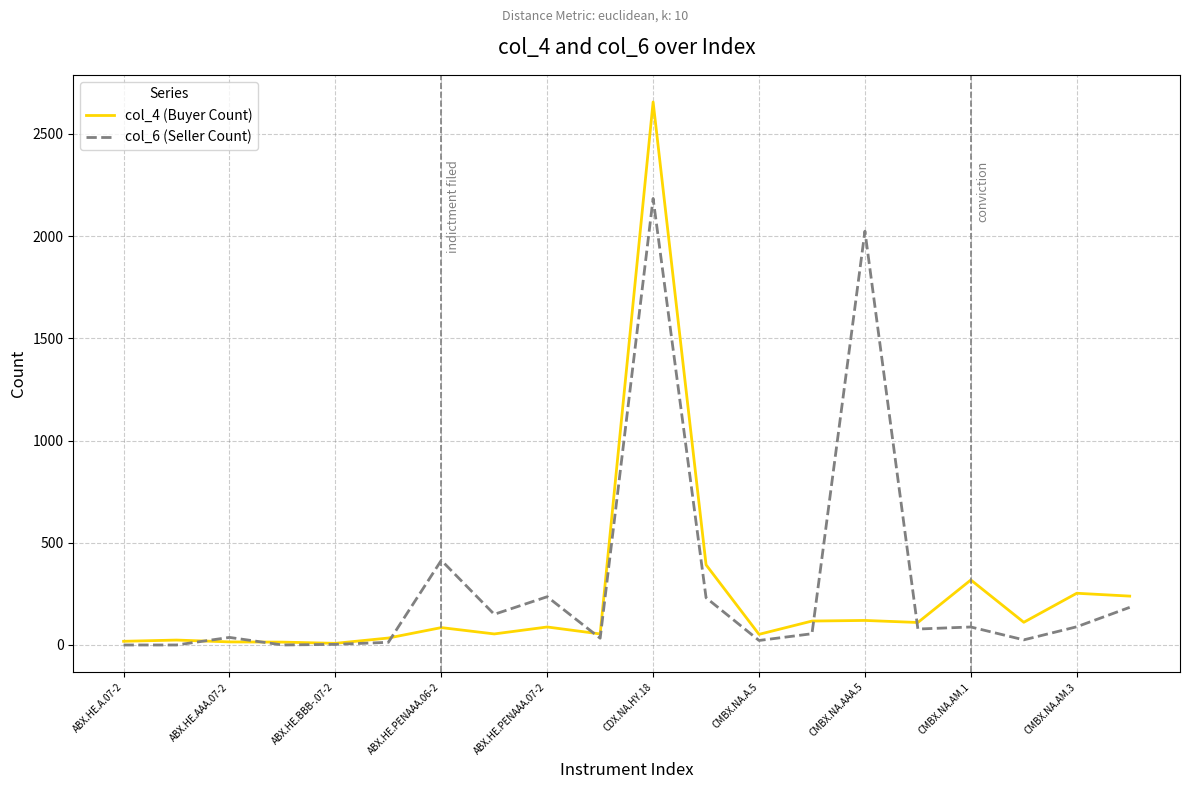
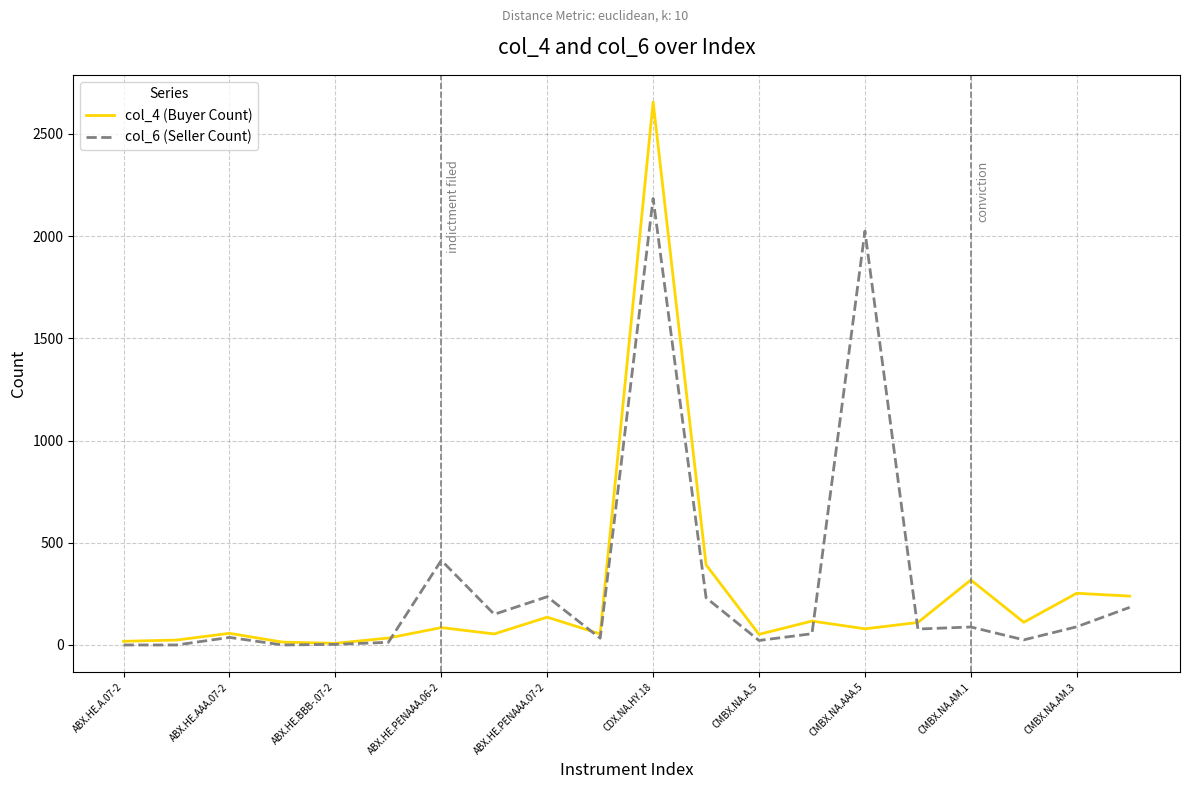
col_4 (Buyer Count), ABX.HE.AAA.07-2: 20 -> 60
col_4 (Buyer Count), ABX.HE.PENAAA.07-2: 90 -> 140
col_4 (Buyer Count), CMBX.NA.AAA.5: 120 -> 80
